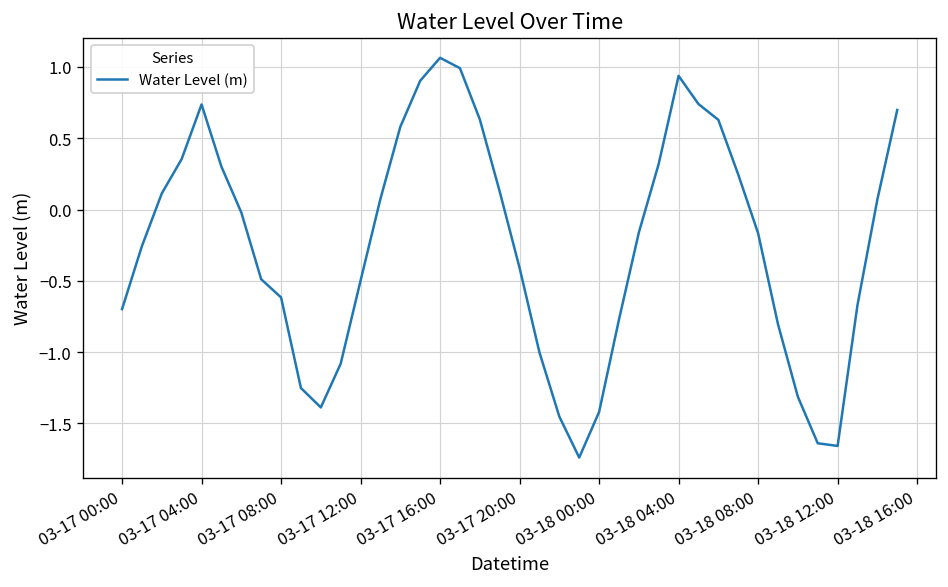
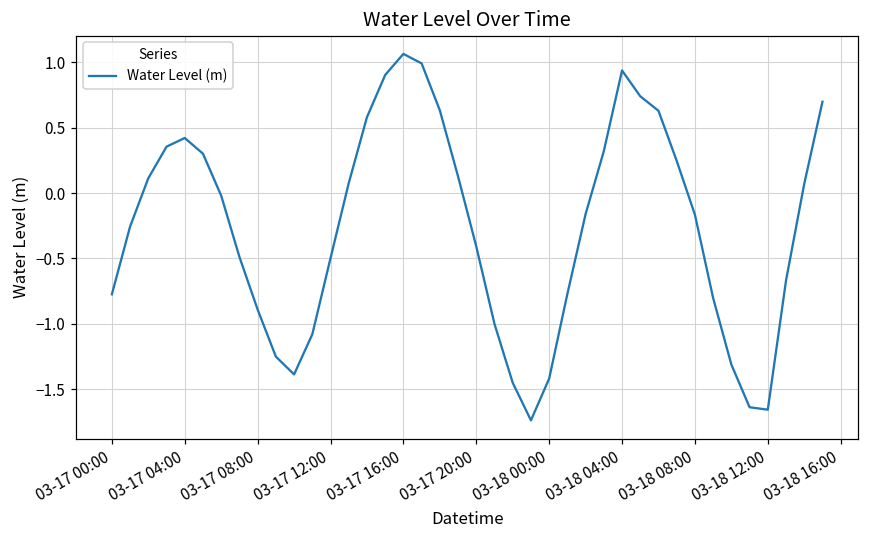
03-17 00:00: -0.70 -> -0.77
03-17 04:00: 0.74 -> 0.42
03-17 08:00: -0.62 -> -0.89
